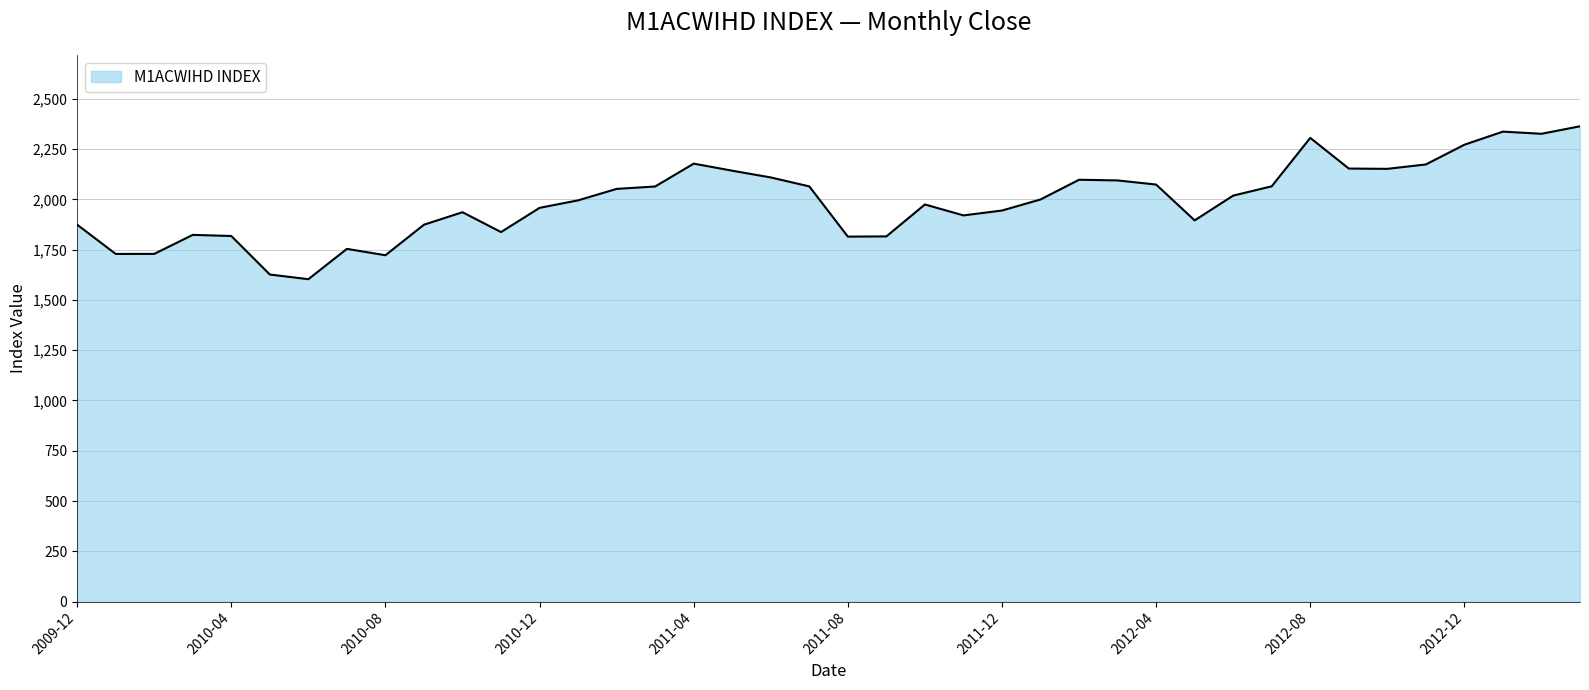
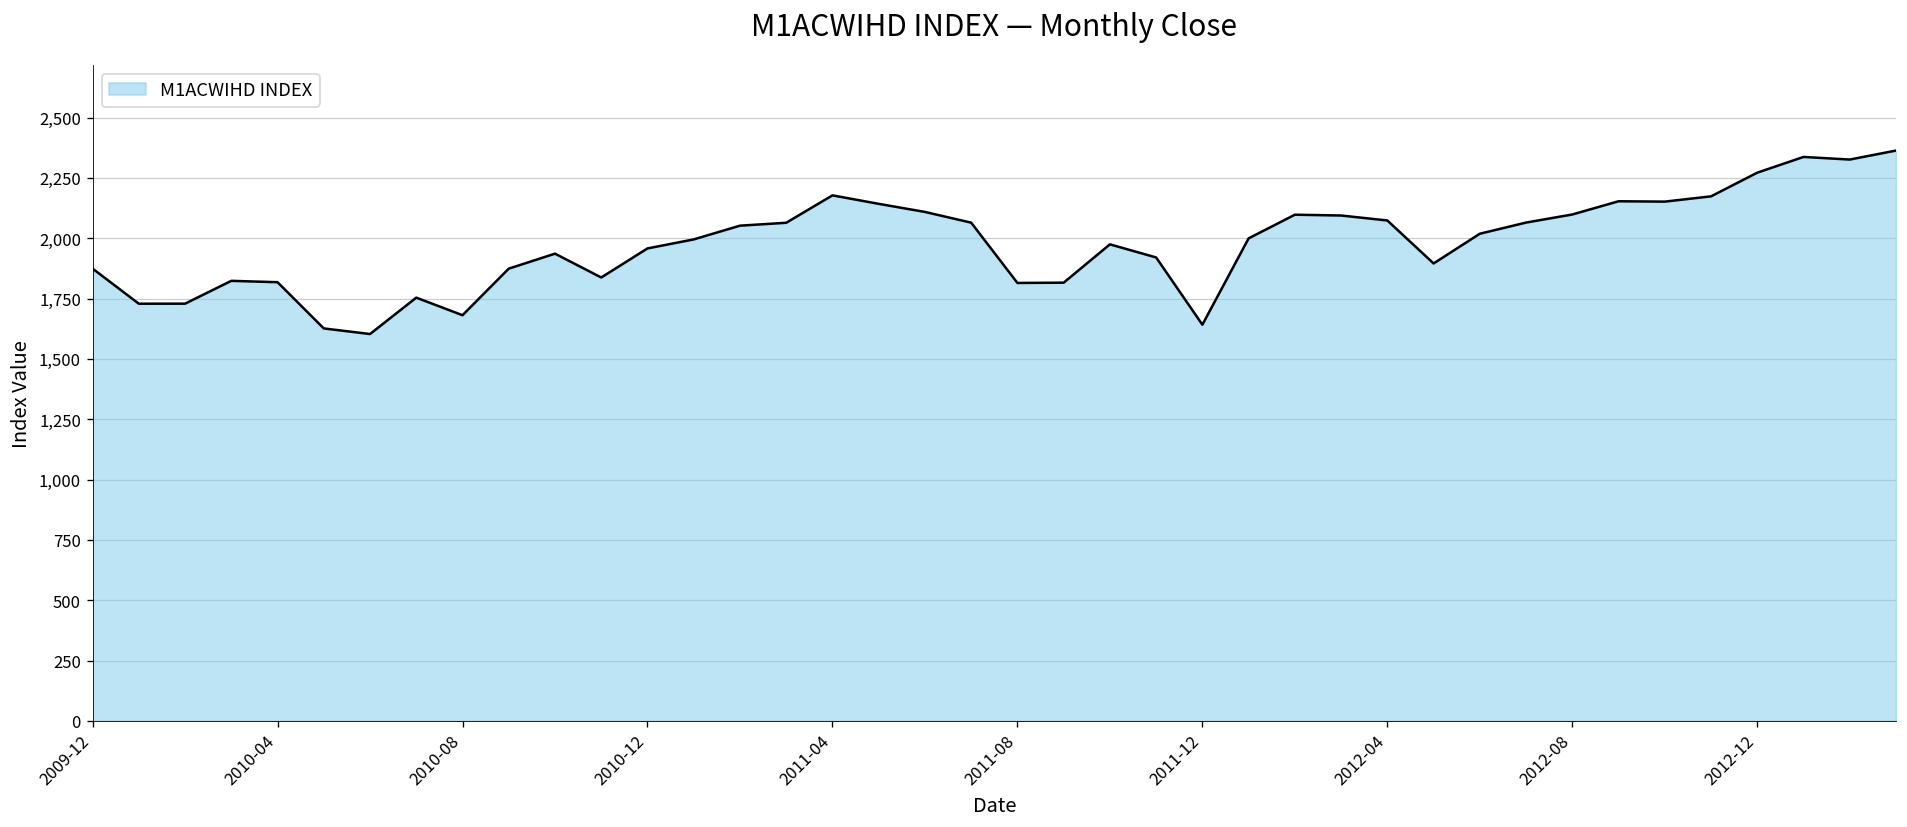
2010-08: 1,720 -> 1,680
2011-12: 1,940 -> 1,640
2012-08: 2,310 -> 2,100
